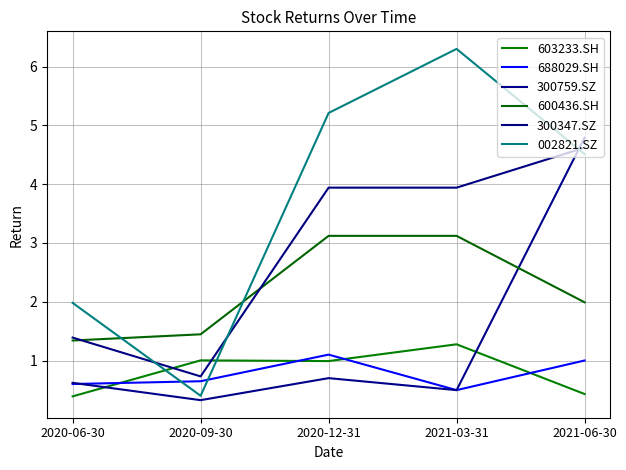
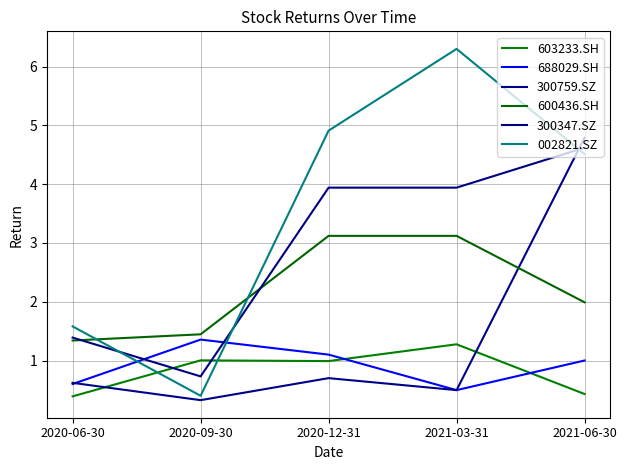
002821.SZ, 2020-06-30: 2.0 -> 1.6
688029.SH, 2020-09-30: 0.6 -> 1.4
002821.SZ, 2020-12-31: 5.2 -> 4.9
